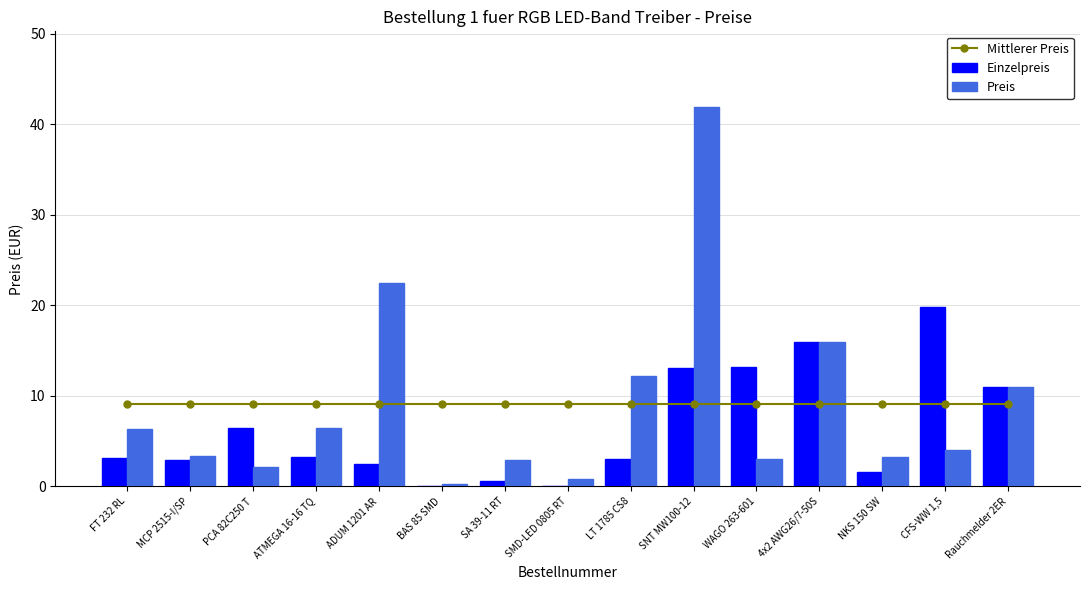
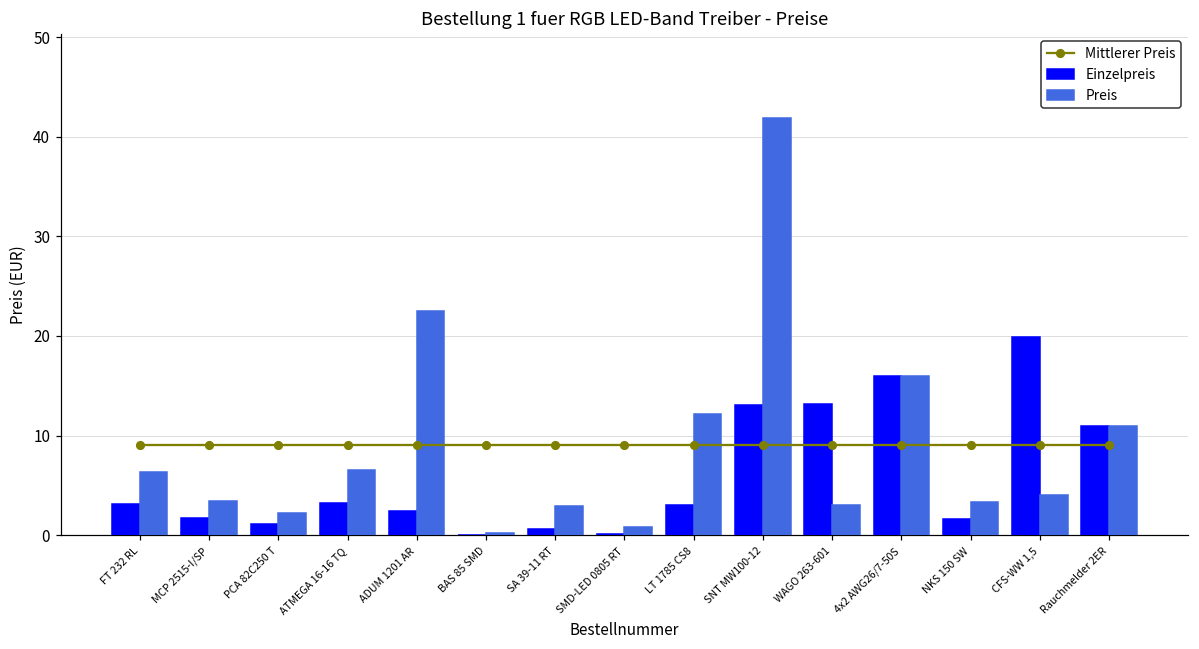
Einzelpreis, MCP 2515-I/SP: 3 -> 2
Einzelpreis, PCA 82C250 T: 7 -> 1
